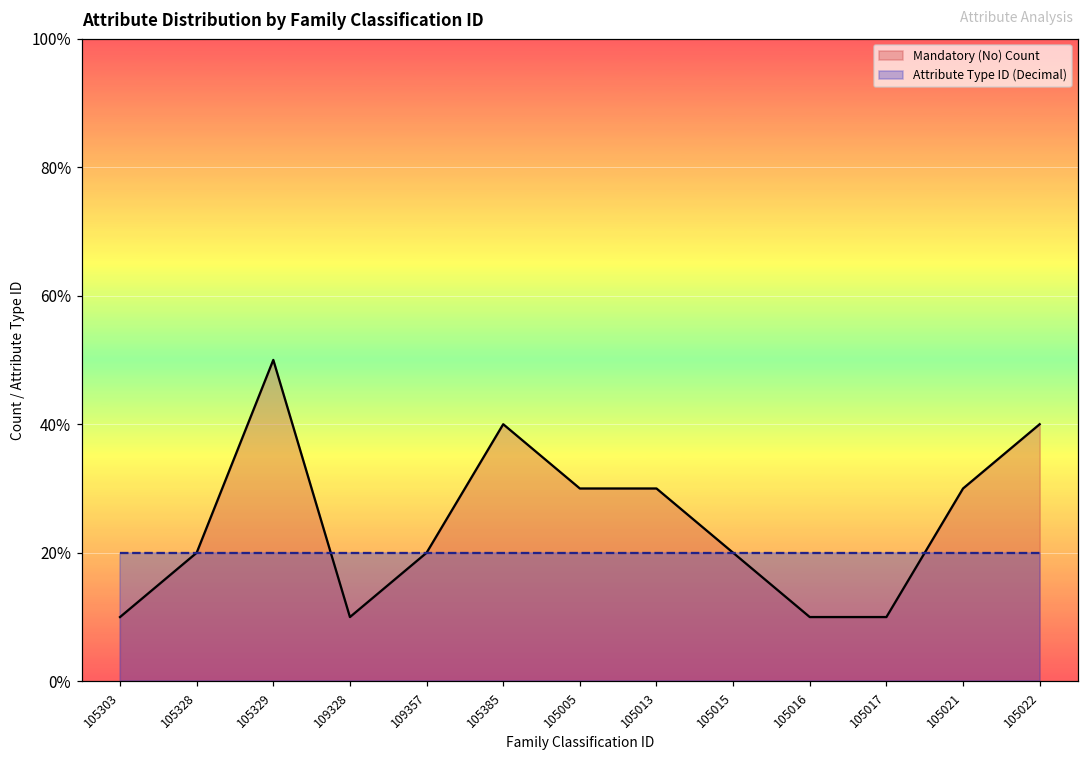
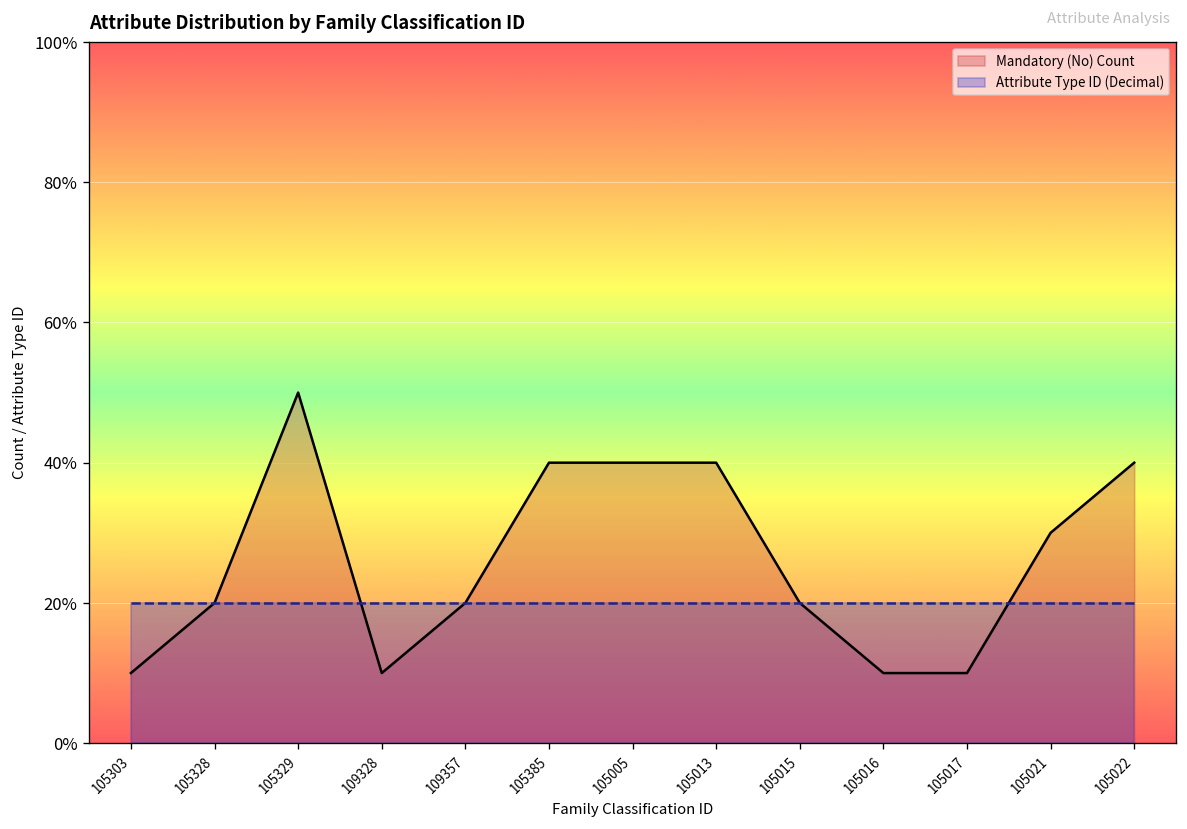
Mandatory (No) Count, 105005: 30% -> 40%
Mandatory (No) Count, 105013: 30% -> 40%
